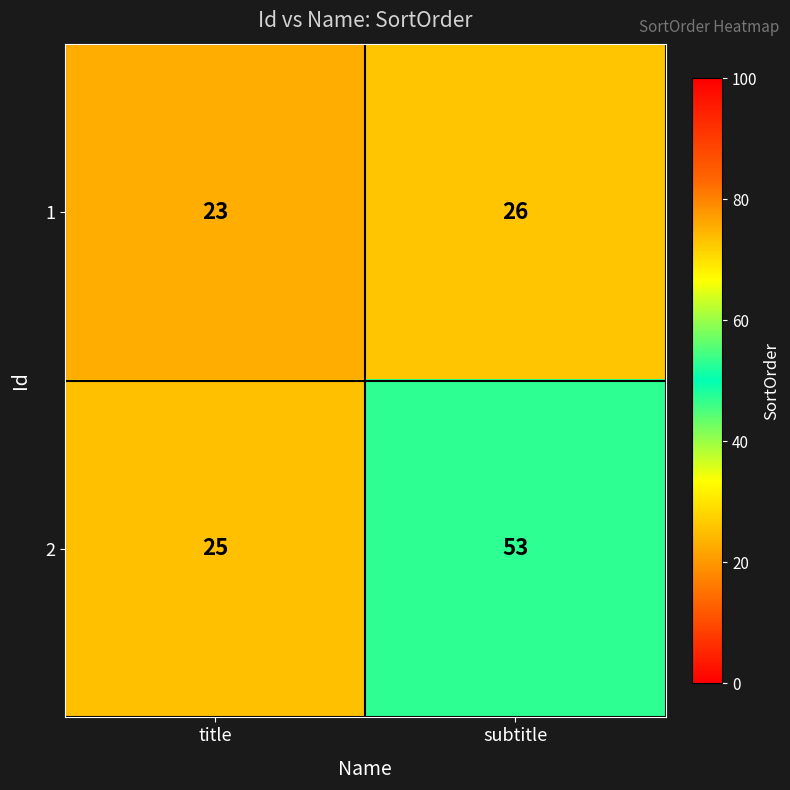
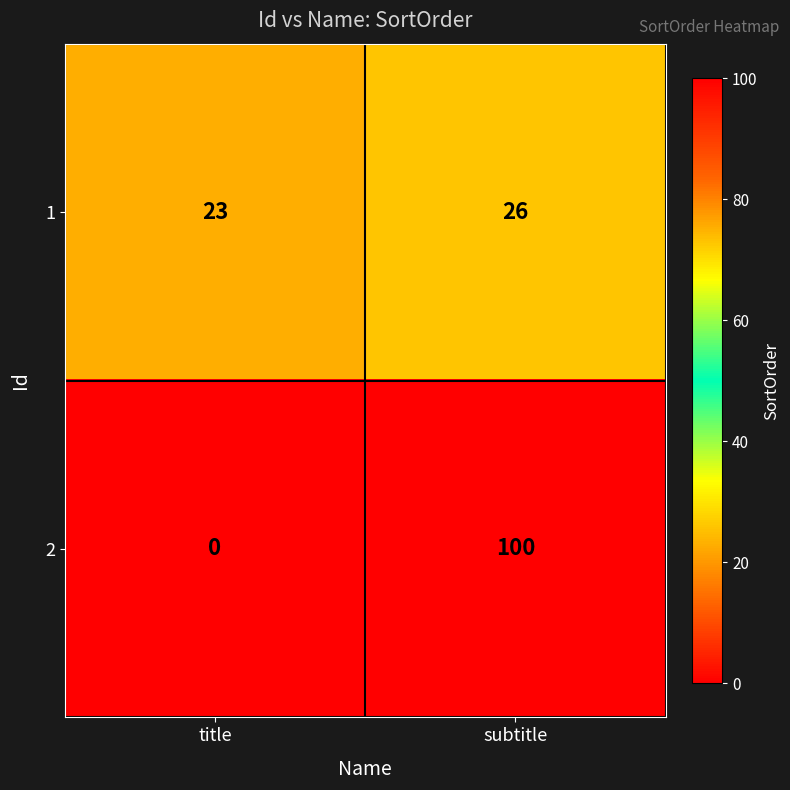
2, title: 25 -> 0
2, subtitle: 53 -> 100
